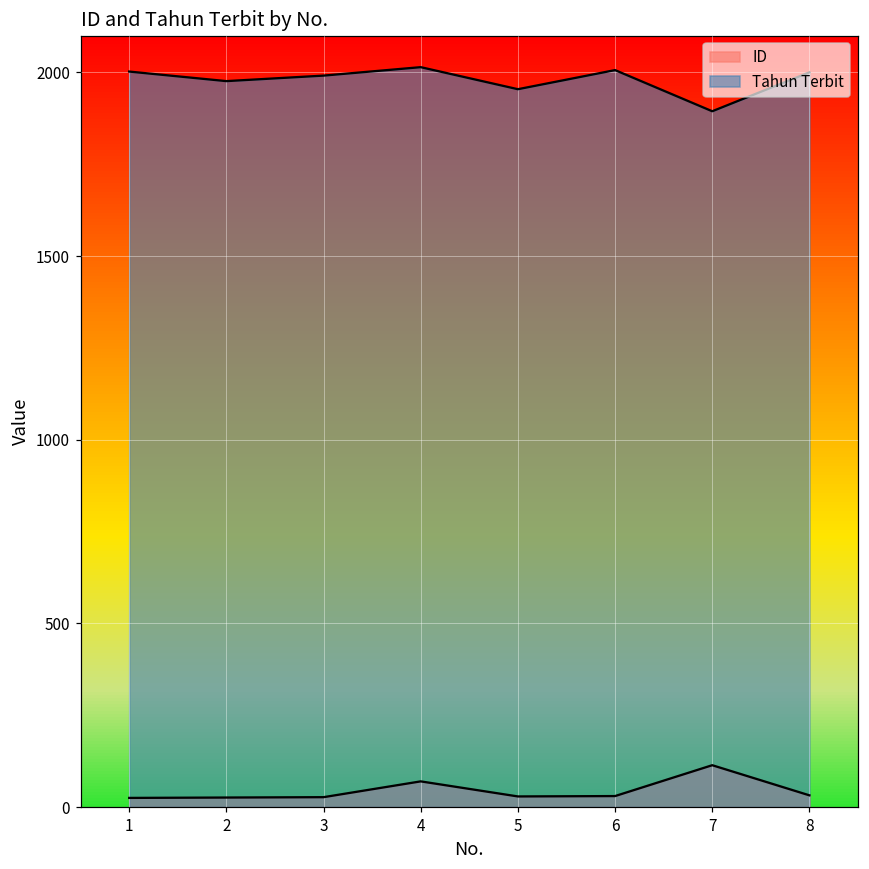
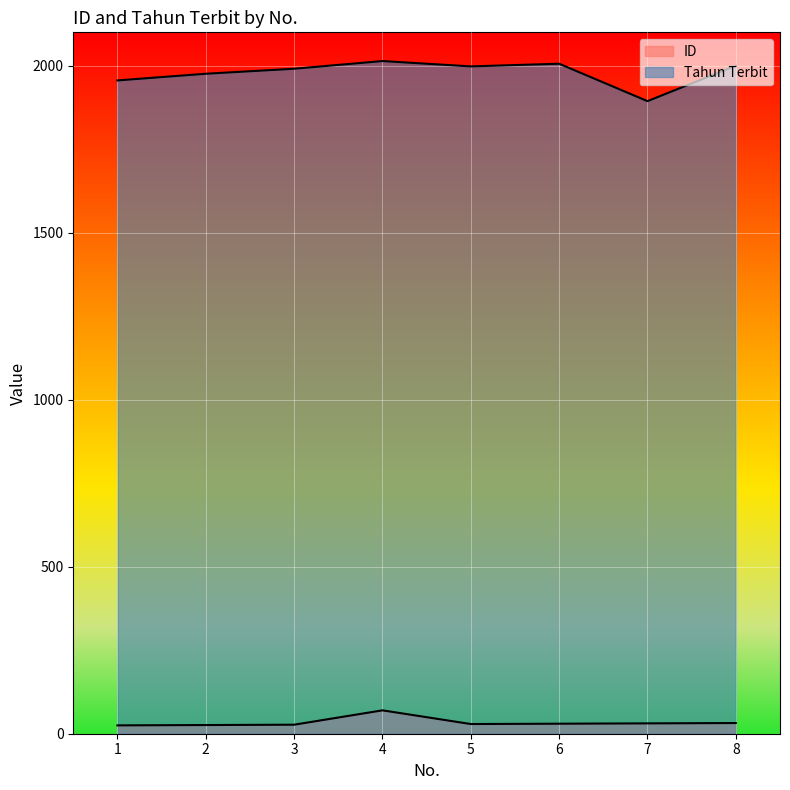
Tahun Terbit, 1: 2000 -> 1960
Tahun Terbit, 5: 1950 -> 2000
ID, 7: 110 -> 30
